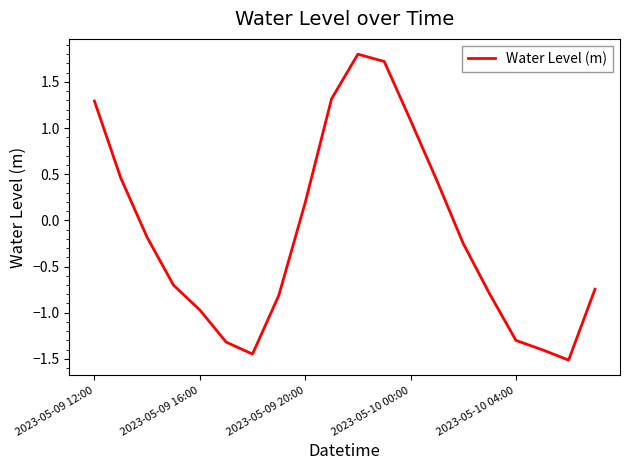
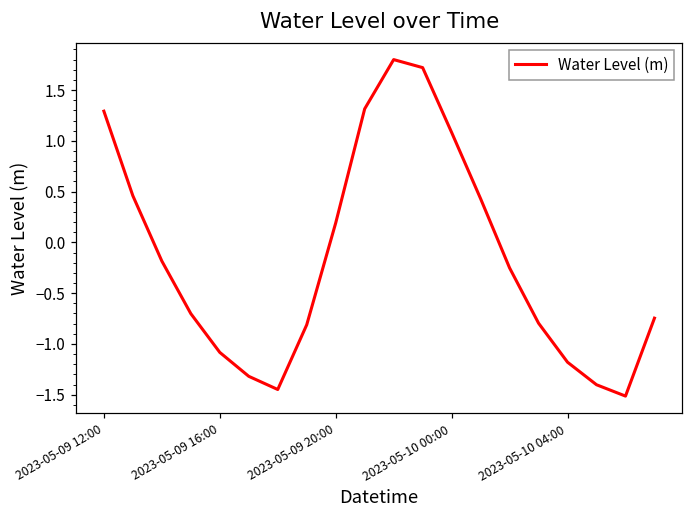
2023-05-09 16:00: -1.0 -> -1.1
2023-05-10 04:00: -1.3 -> -1.2
